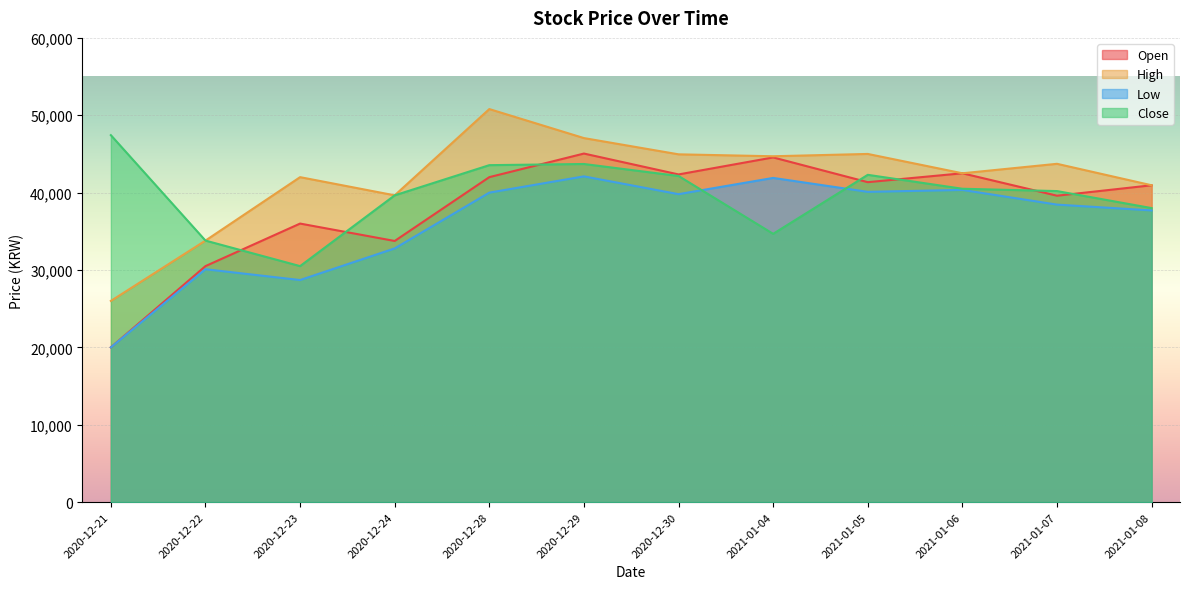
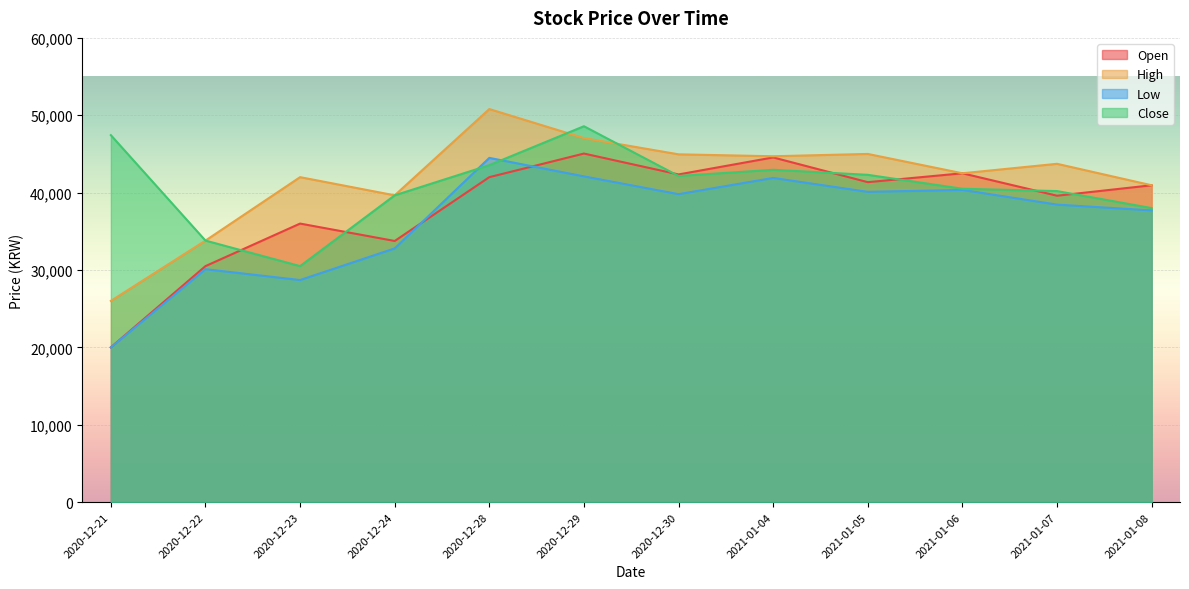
Low, 2020-12-28: 40,000 -> 44,000
Close, 2020-12-29: 44,000 -> 49,000
Close, 2021-01-04: 35,000 -> 43,000
